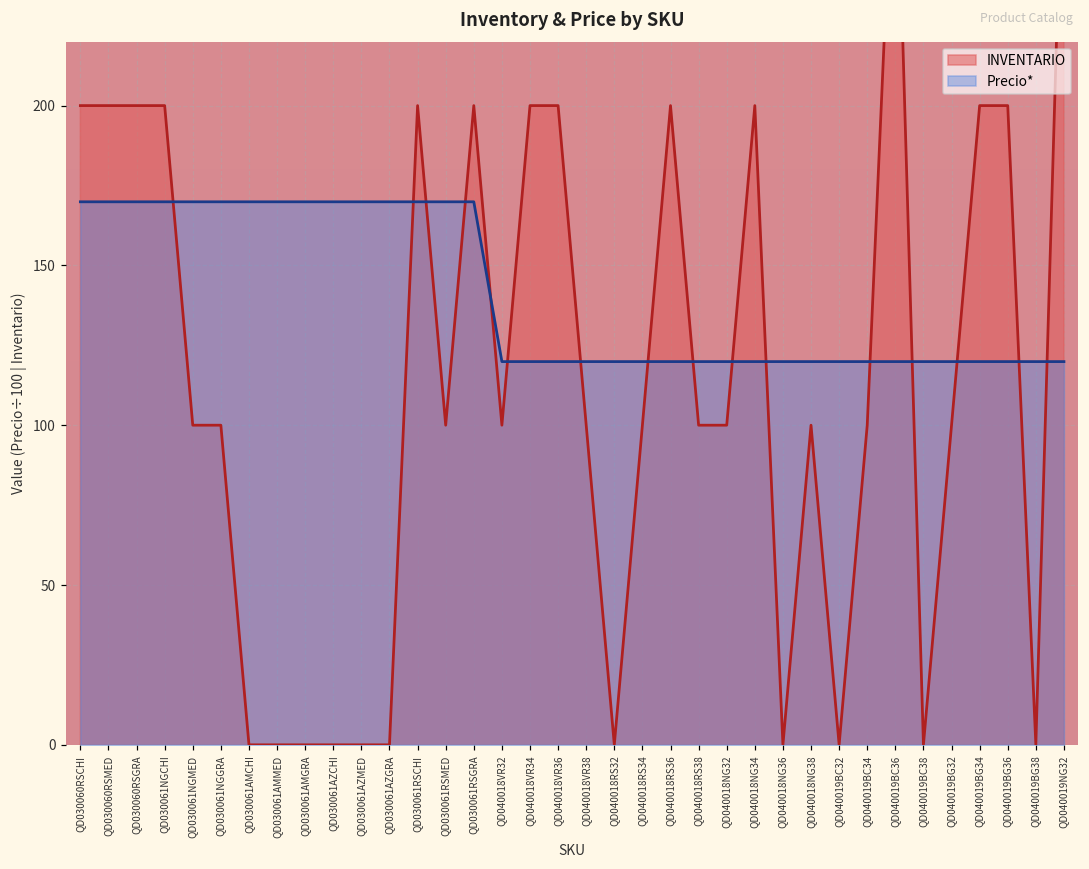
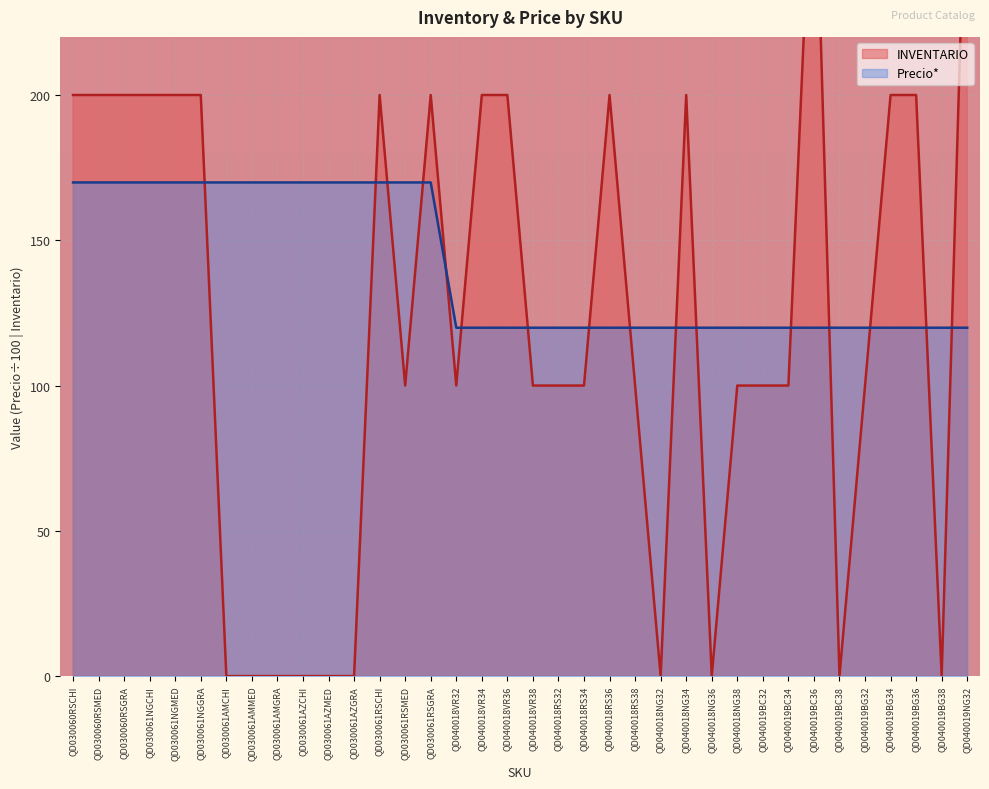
INVENTARIO, QD030061NGMED: 100 -> 200
INVENTARIO, QD030061NGGRA: 100 -> 200
INVENTARIO, QD040018RS32: 0 -> 100
INVENTARIO, QD040018NG32: 100 -> 0
INVENTARIO, QD040019BC32: 0 -> 100
